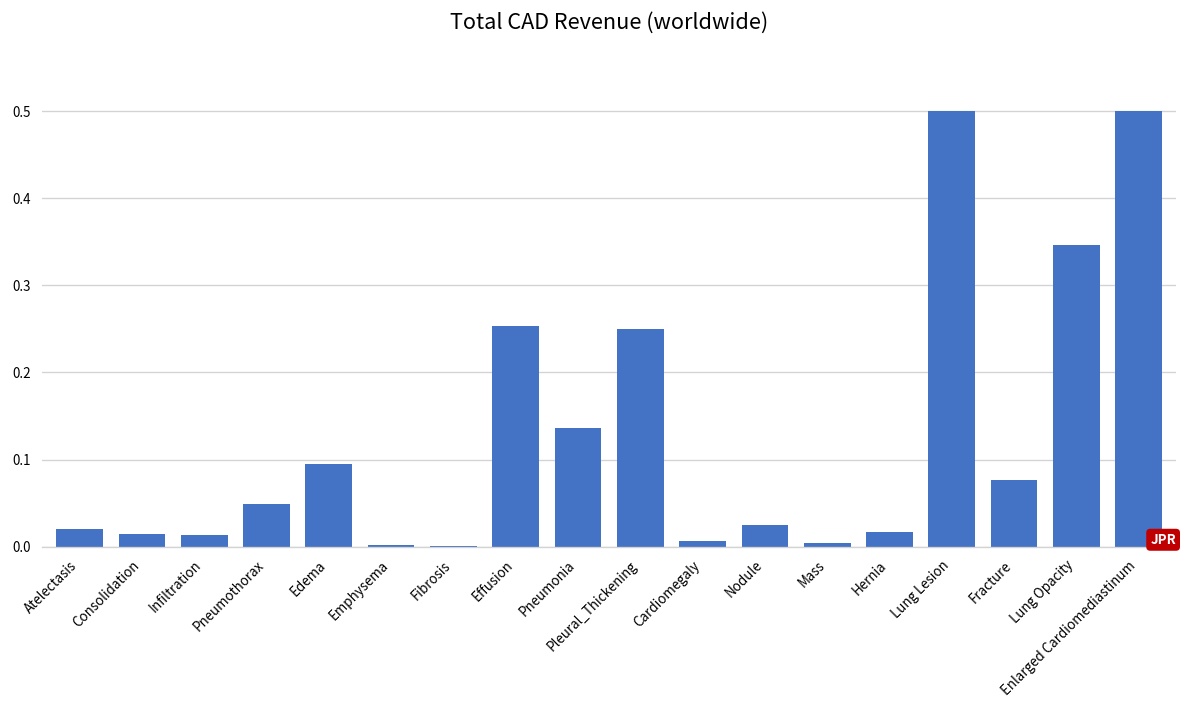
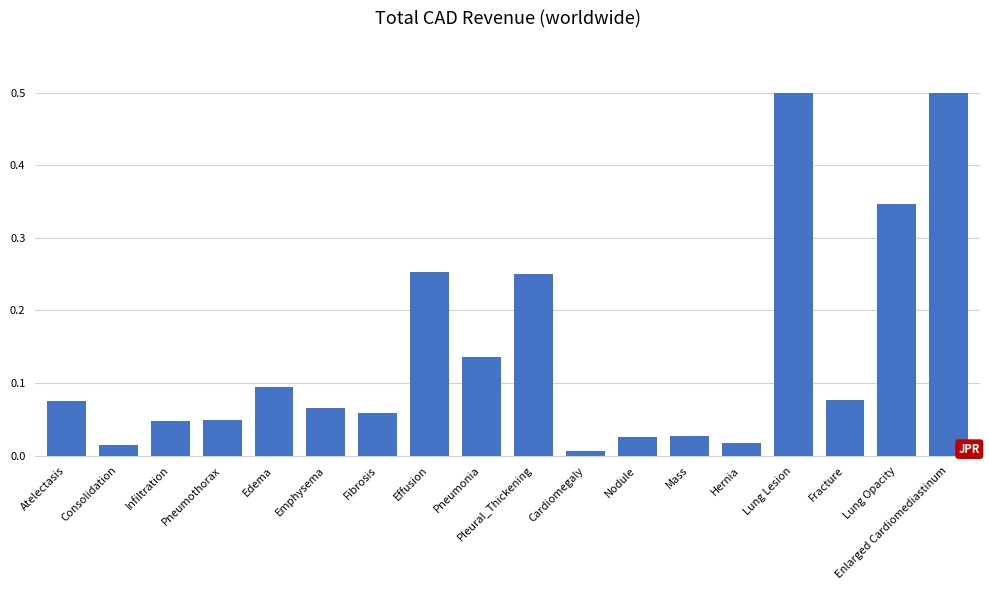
Atelectasis: 0.02 -> 0.08
Infiltration: 0.01 -> 0.05
Emphysema: 0.00 -> 0.07
Fibrosis: 0.00 -> 0.06
Mass: 0.00 -> 0.03
